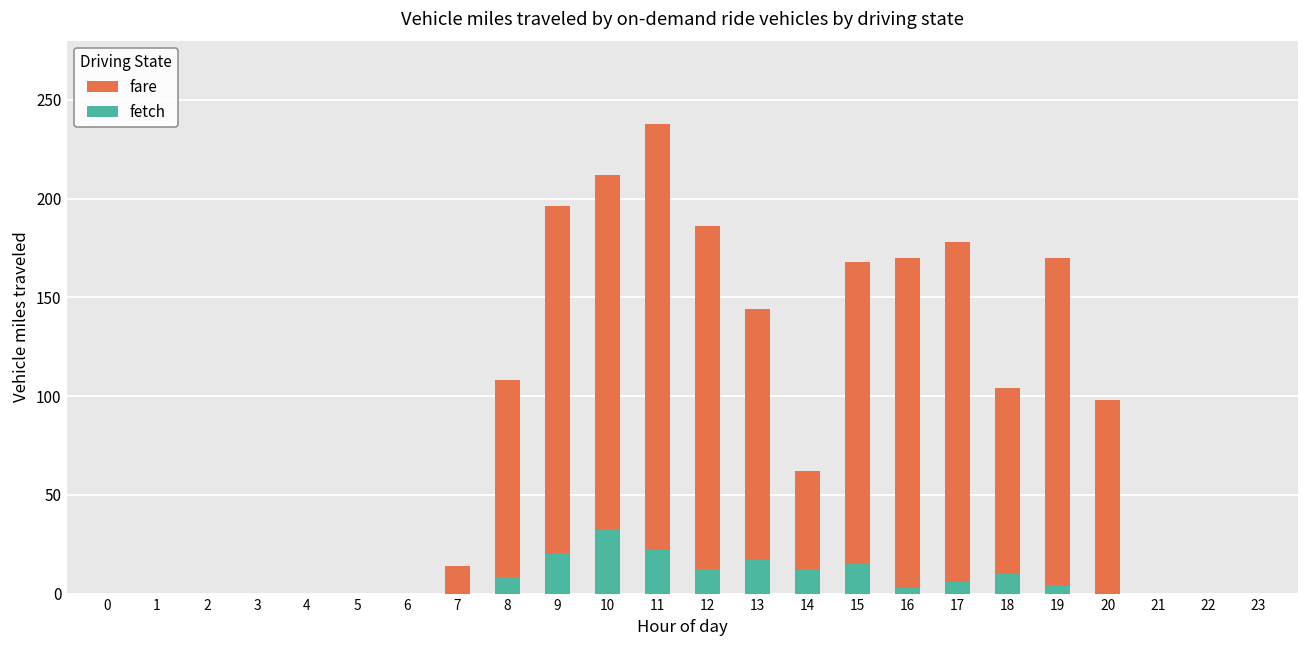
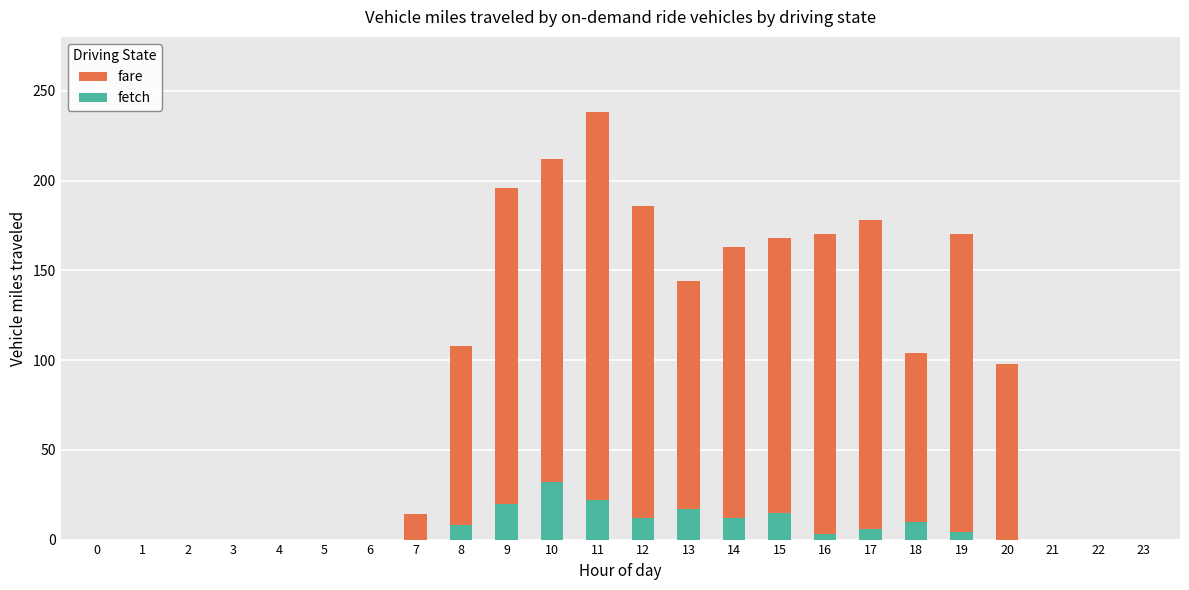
fare, 14: 62 -> 163
